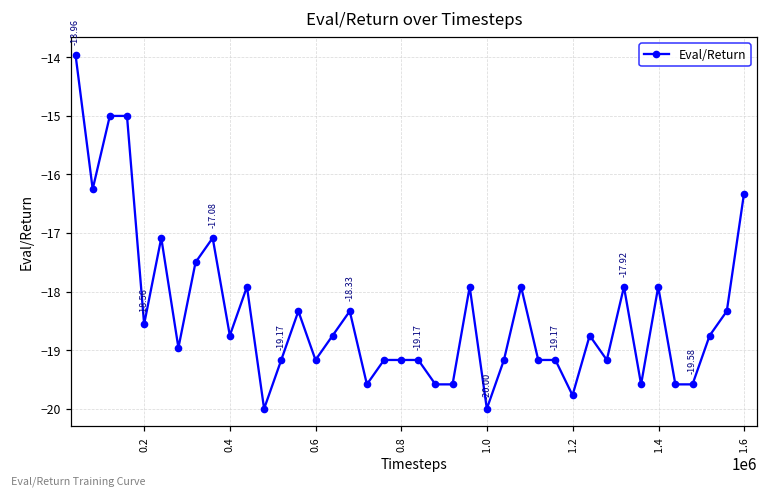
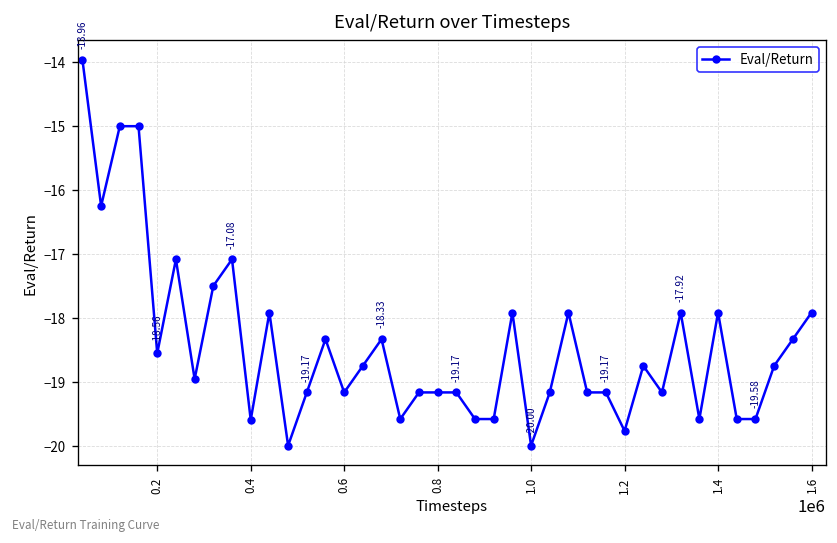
0.4: -18.8 -> -19.6
1.6: -16.3 -> -17.9
